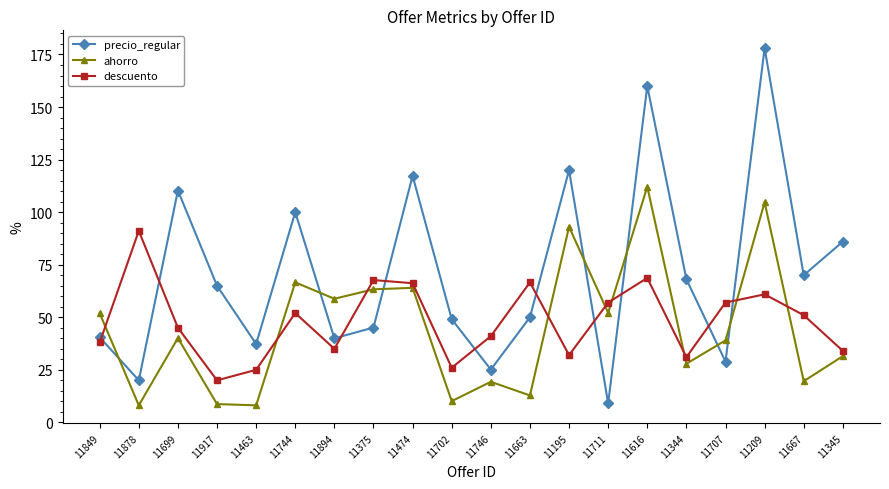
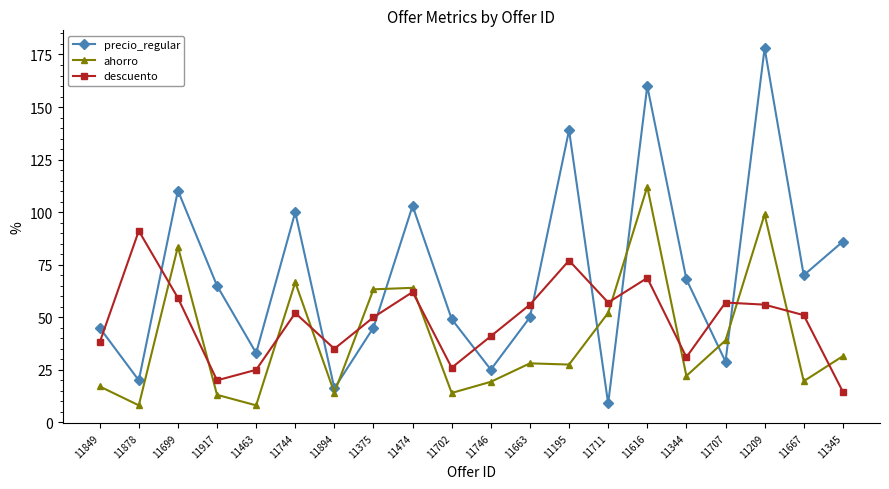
precio_regular, 11849: 41 -> 45
ahorro, 11849: 52 -> 17
ahorro, 11699: 40 -> 84
descuento, 11699: 45 -> 59
ahorro, 11917: 9 -> 13
precio_regular, 11463: 37 -> 33
precio_regular, 11894: 40 -> 16
ahorro, 11894: 59 -> 14
descuento, 11375: 68 -> 50
precio_regular, 11474: 117 -> 103
descuento, 11474: 66 -> 62
ahorro, 11702: 10 -> 14
ahorro, 11663: 13 -> 28
descuento, 11663: 67 -> 56
precio_regular, 11195: 120 -> 139
ahorro, 11195: 93 -> 28
descuento, 11195: 32 -> 77
ahorro, 11344: 28 -> 22
ahorro, 11209: 105 -> 99
descuento, 11209: 61 -> 56
descuento, 11345: 34 -> 15
